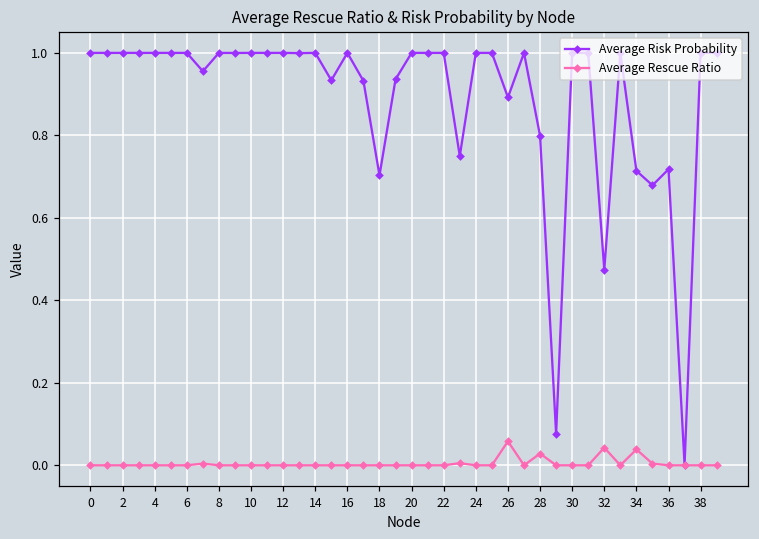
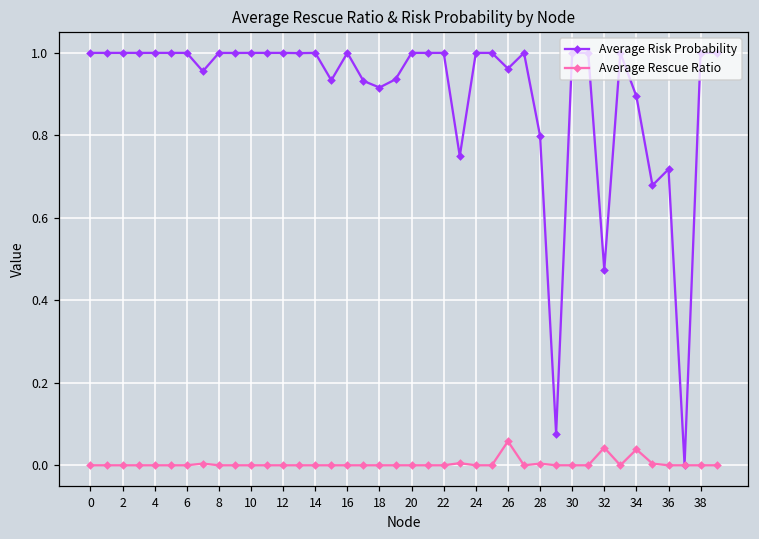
Average Risk Probability, 18: 0.70 -> 0.92
Average Risk Probability, 26: 0.89 -> 0.96
Average Rescue Ratio, 28: 0.03 -> 0.00
Average Risk Probability, 34: 0.71 -> 0.89
